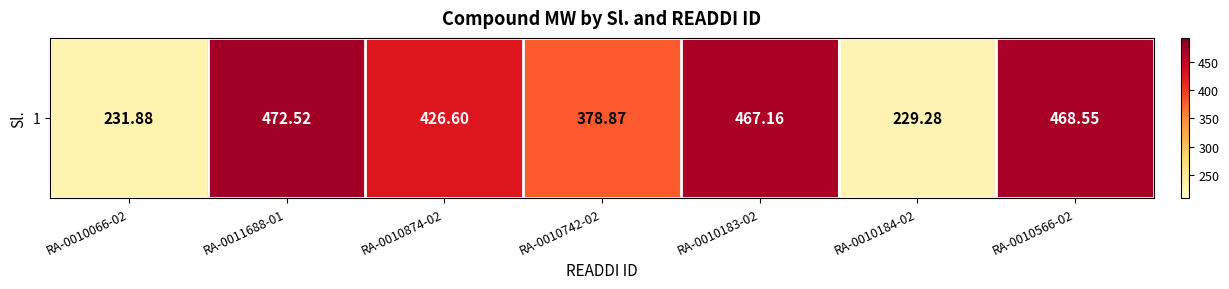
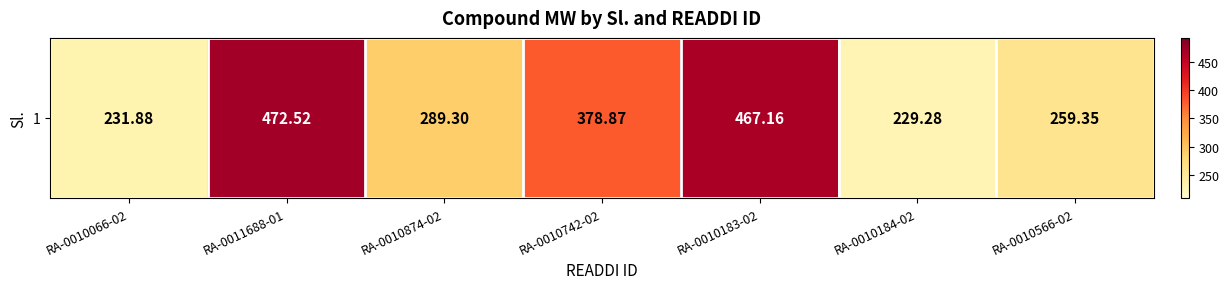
1, RA-0010874-02: 426.60 -> 289.30
1, RA-0010566-02: 468.55 -> 259.35
